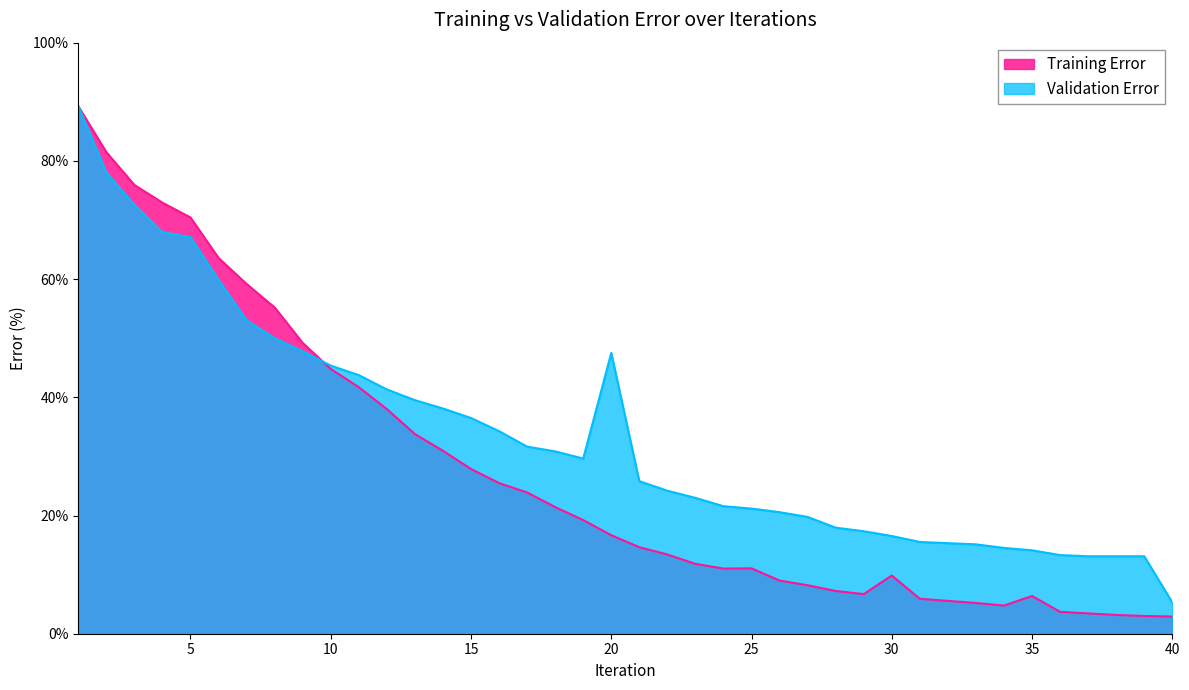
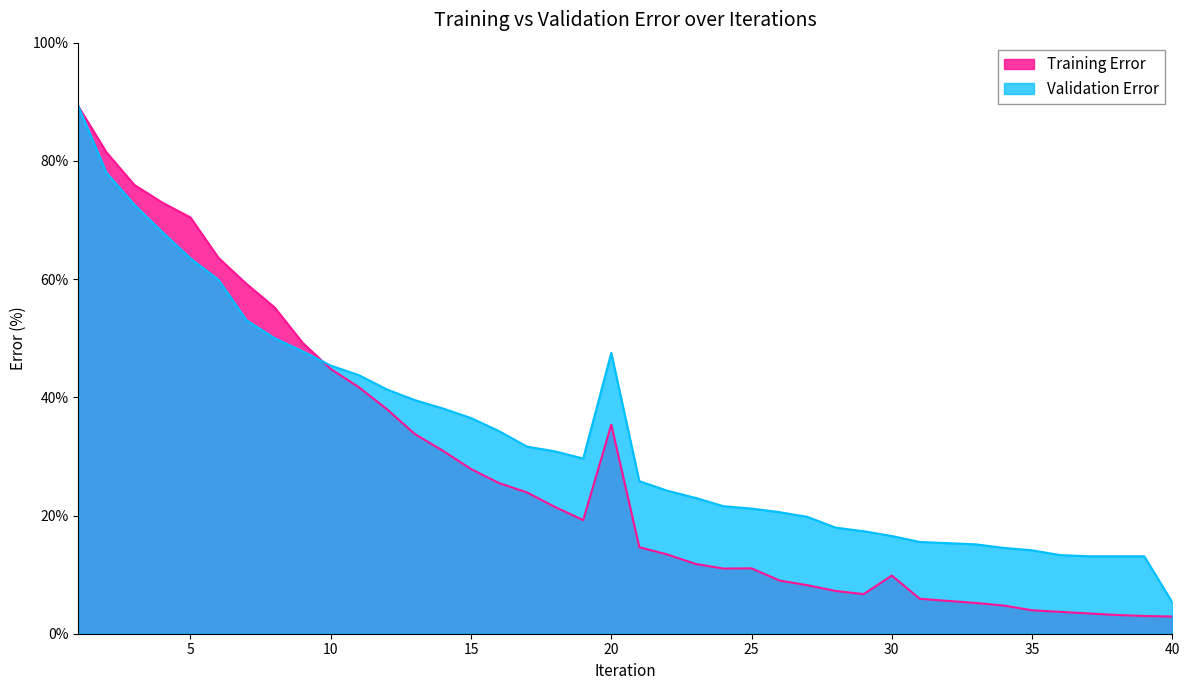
Validation Error, 5: 67% -> 64%
Training Error, 20: 17% -> 35%
Training Error, 35: 6% -> 4%
